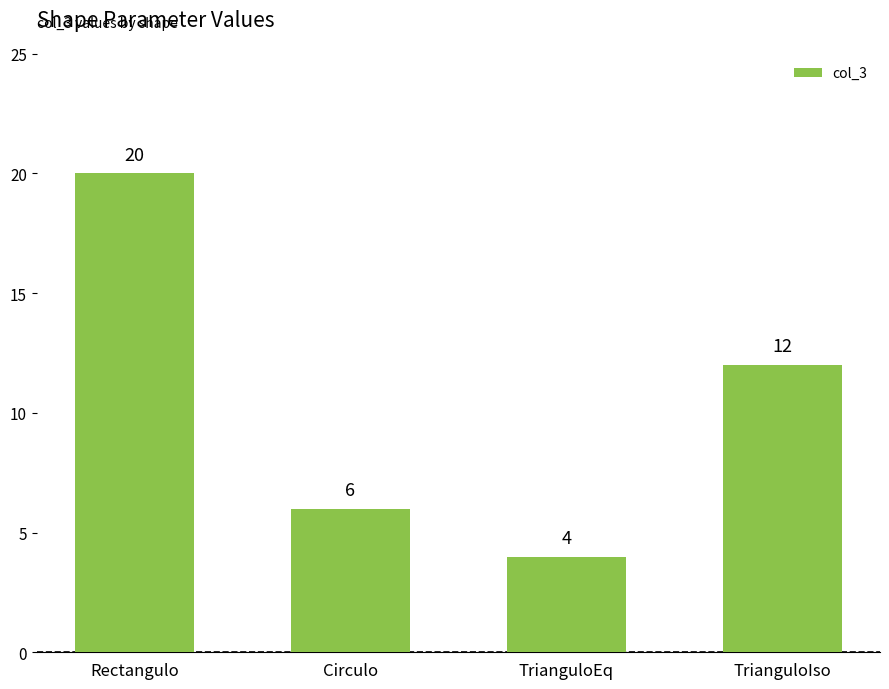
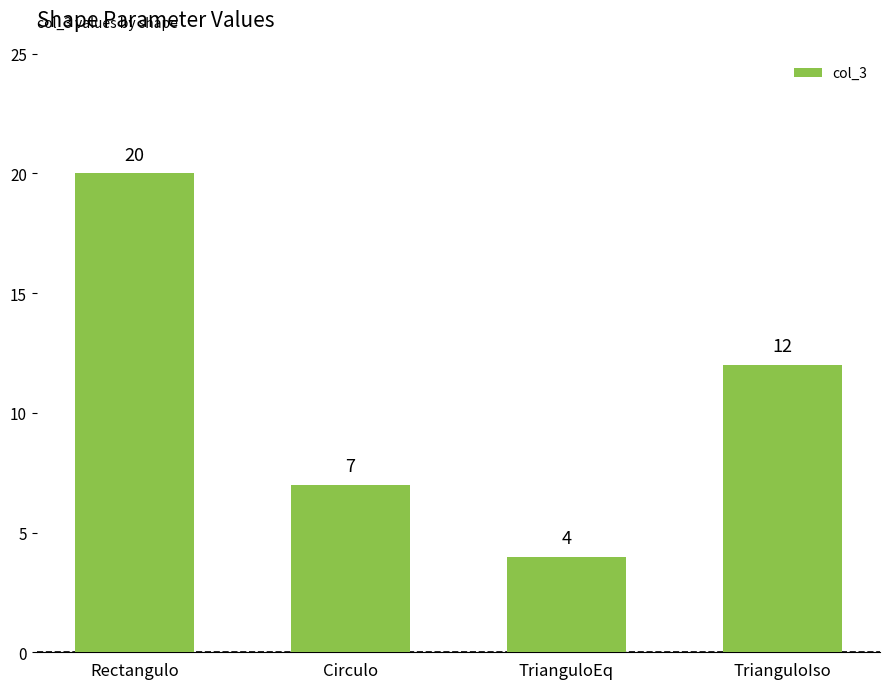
Circulo: 6 -> 7
